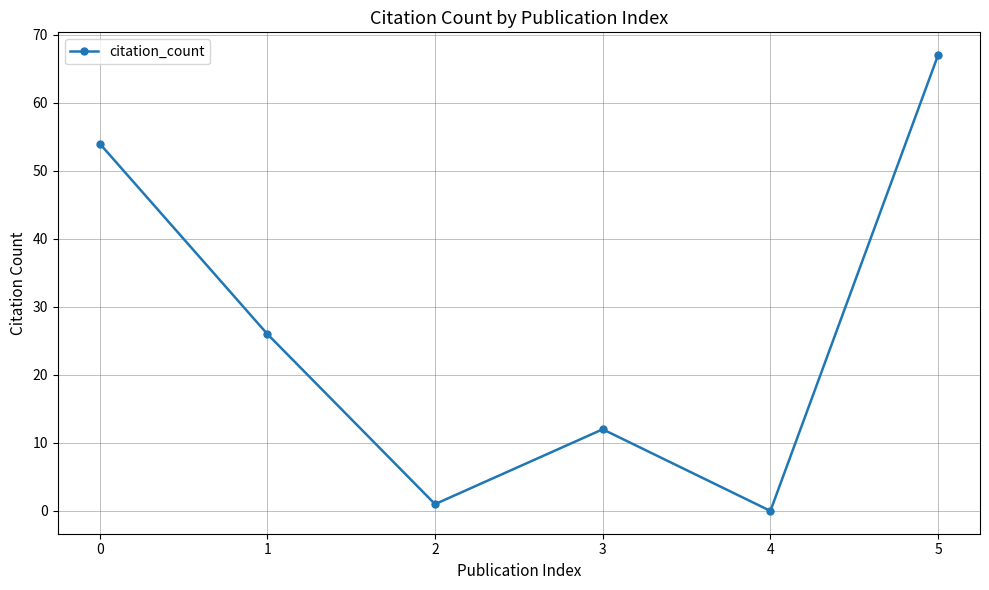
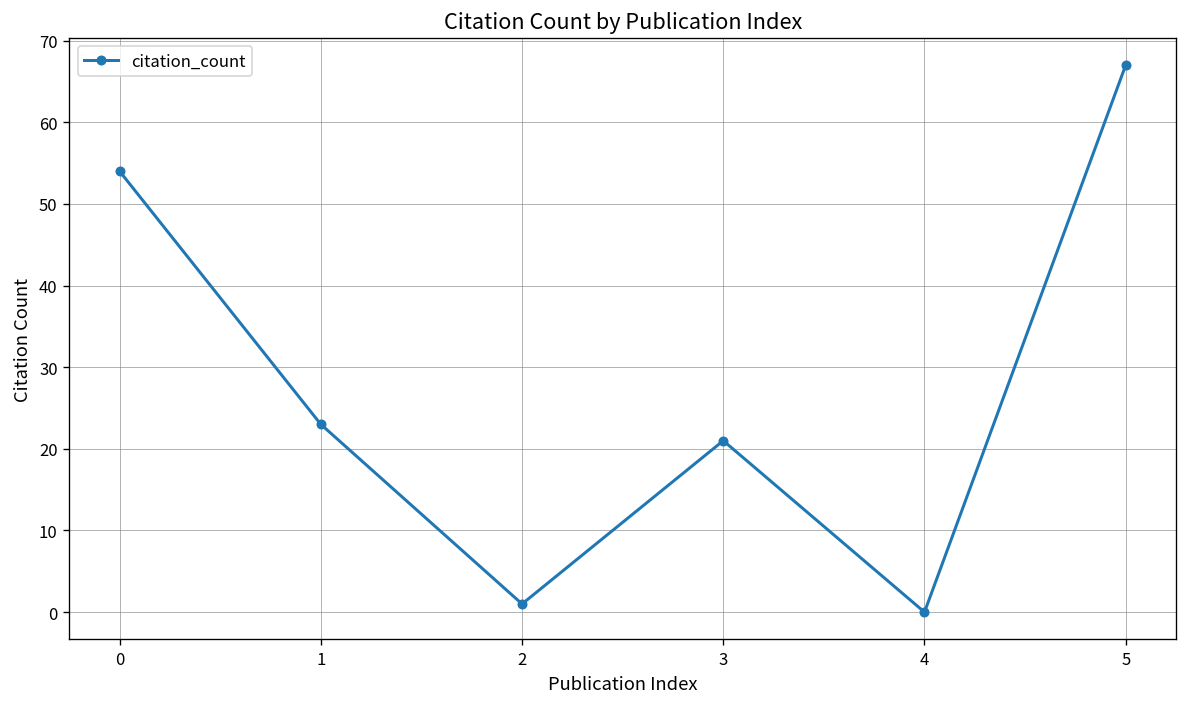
1: 26 -> 23
3: 12 -> 21
